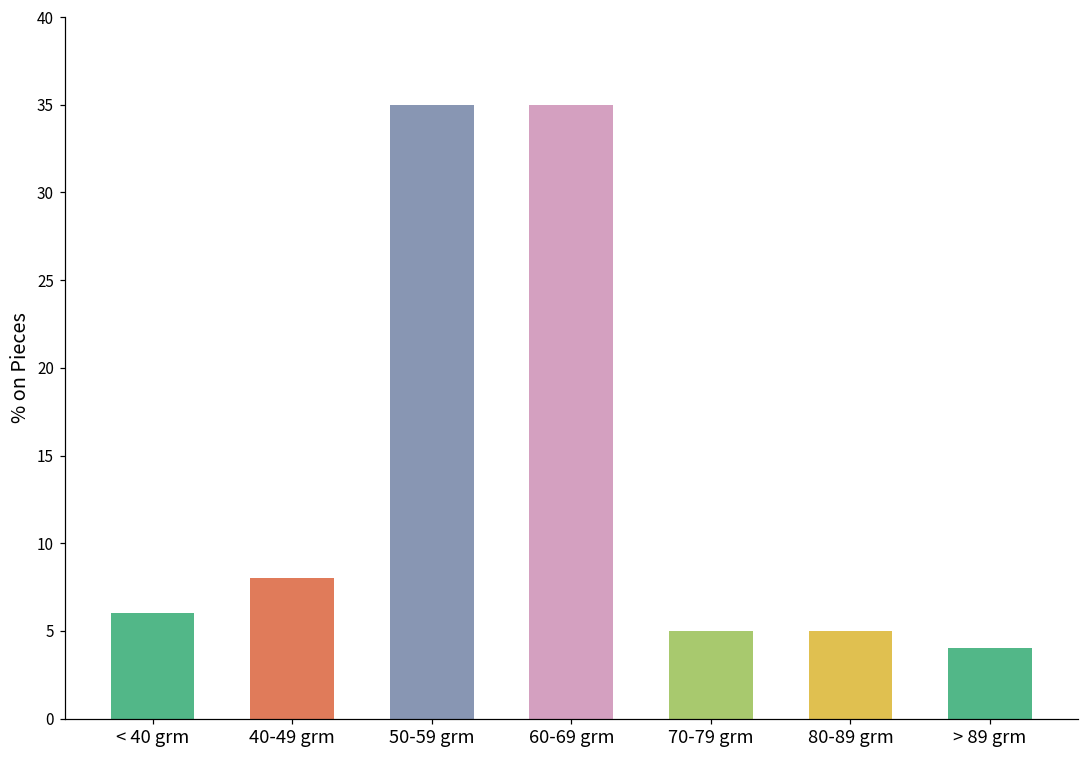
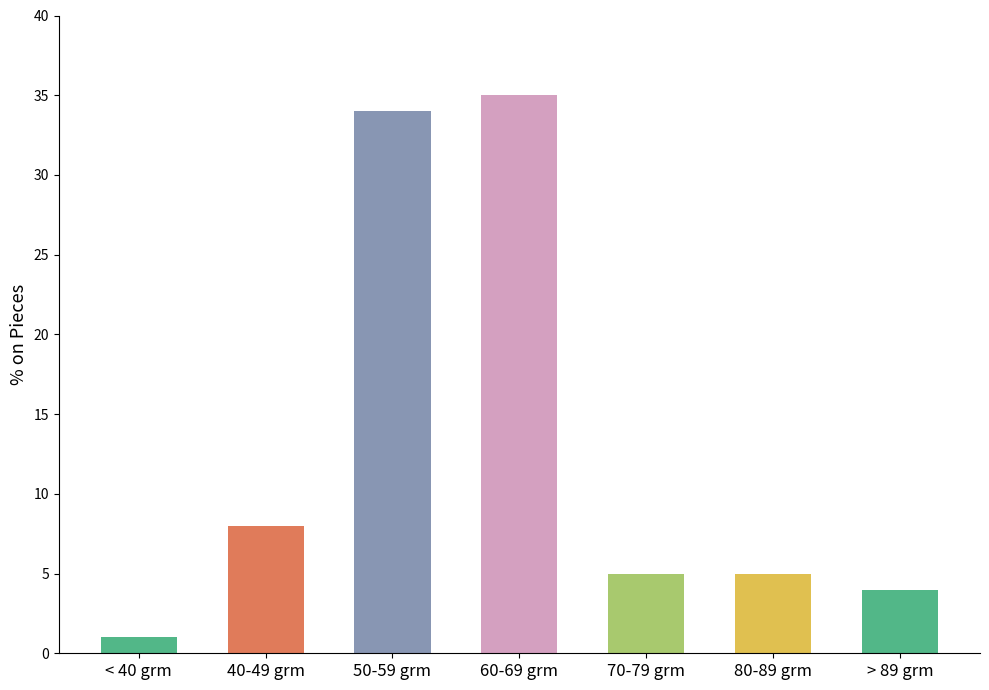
< 40 grm: 6 -> 1
50-59 grm: 35 -> 34
